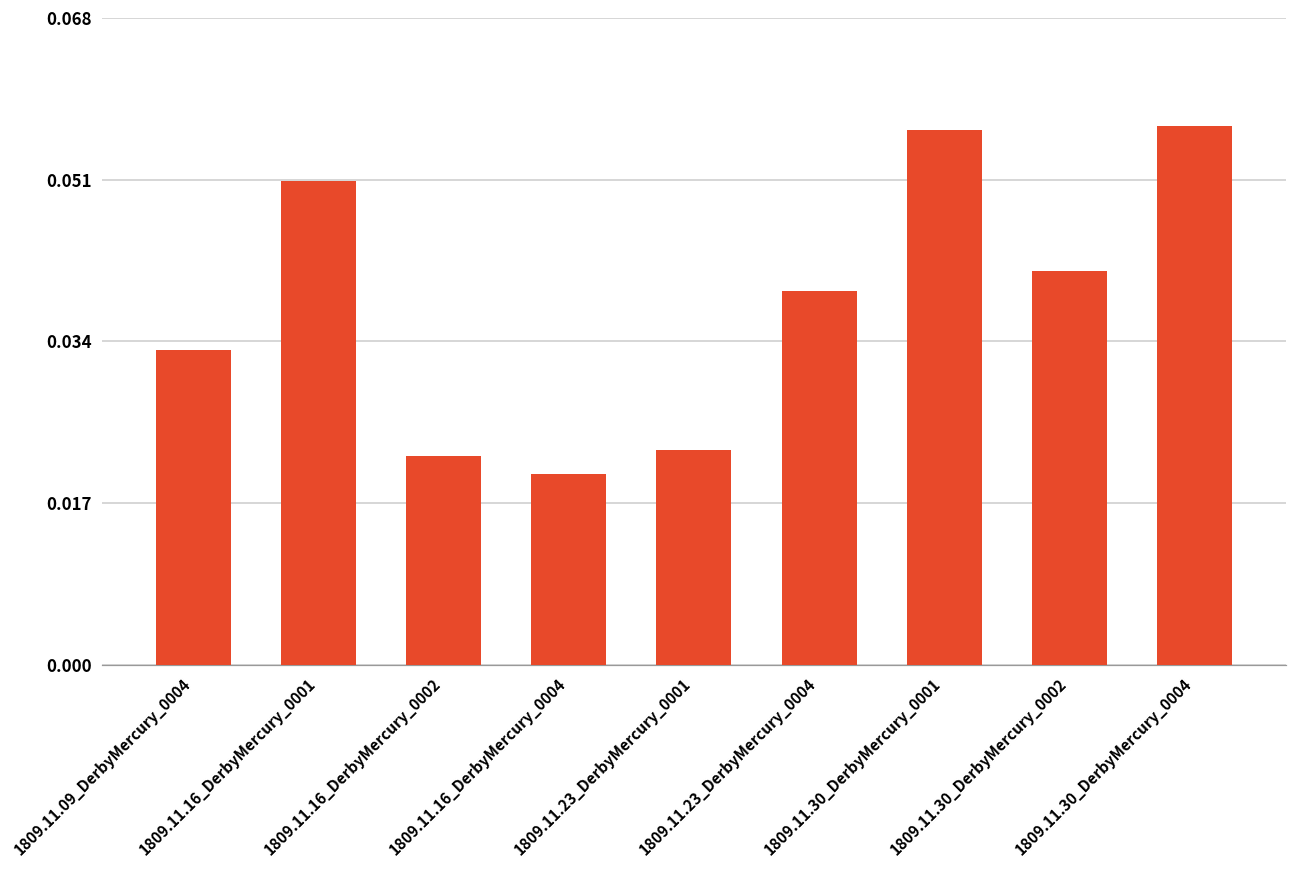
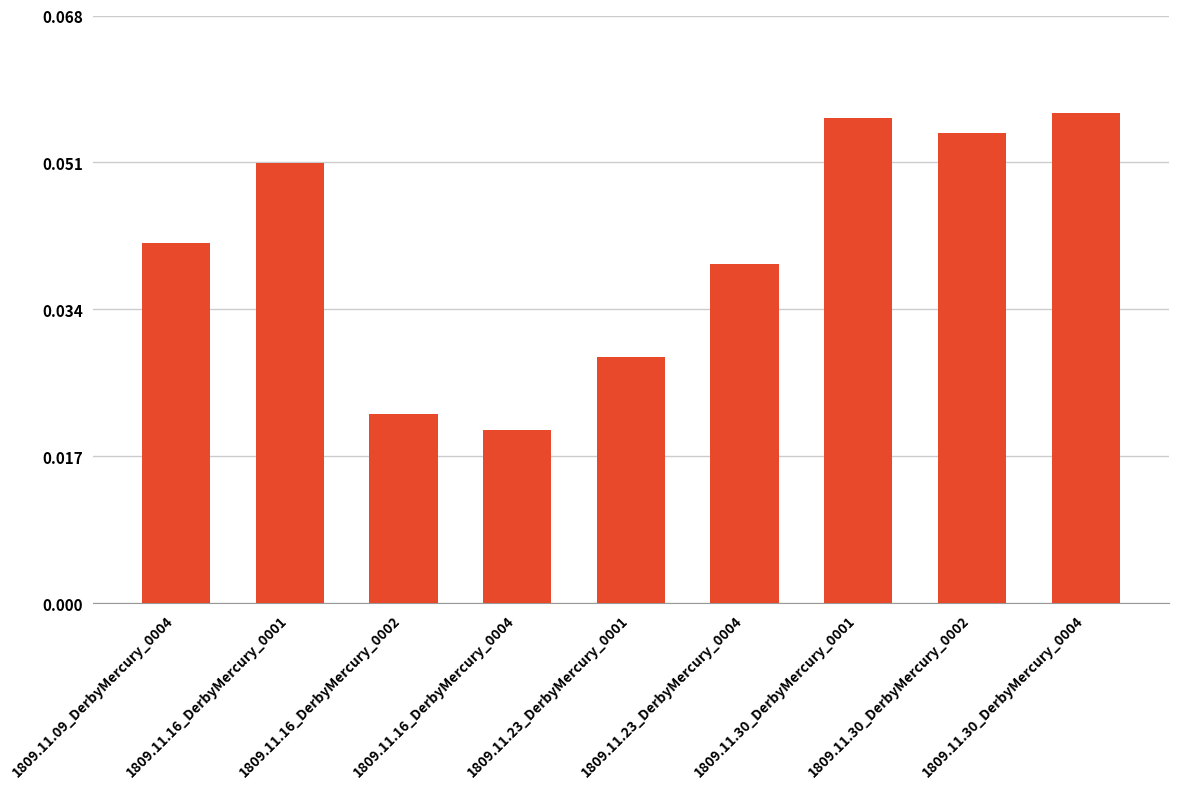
1809.11.09_DerbyMercury_0004: 0.033 -> 0.042
1809.11.23_DerbyMercury_0001: 0.023 -> 0.029
1809.11.30_DerbyMercury_0002: 0.042 -> 0.055
